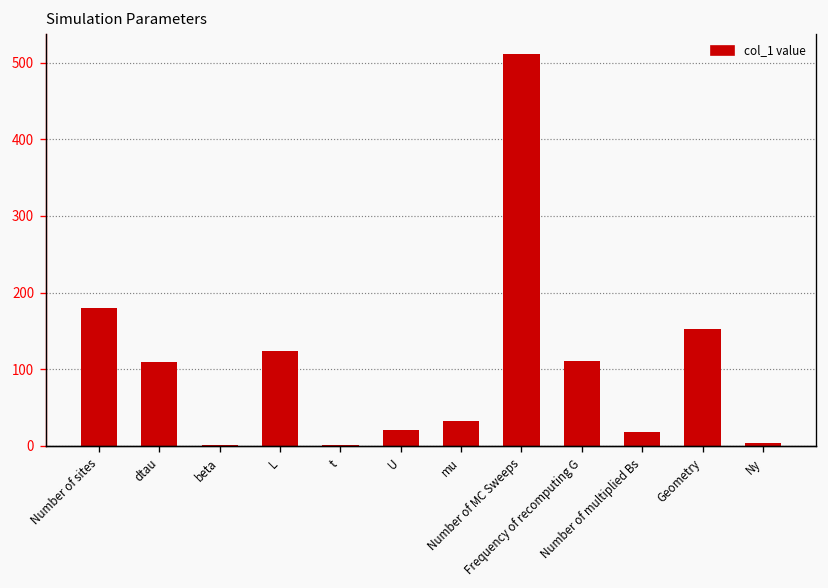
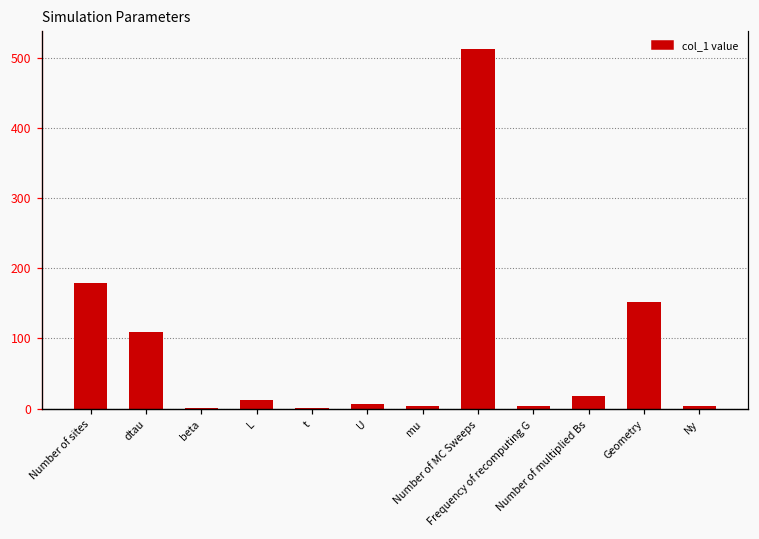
L: 120 -> 10
U: 20 -> 10
mu: 30 -> 0
Frequency of recomputing G: 110 -> 0
